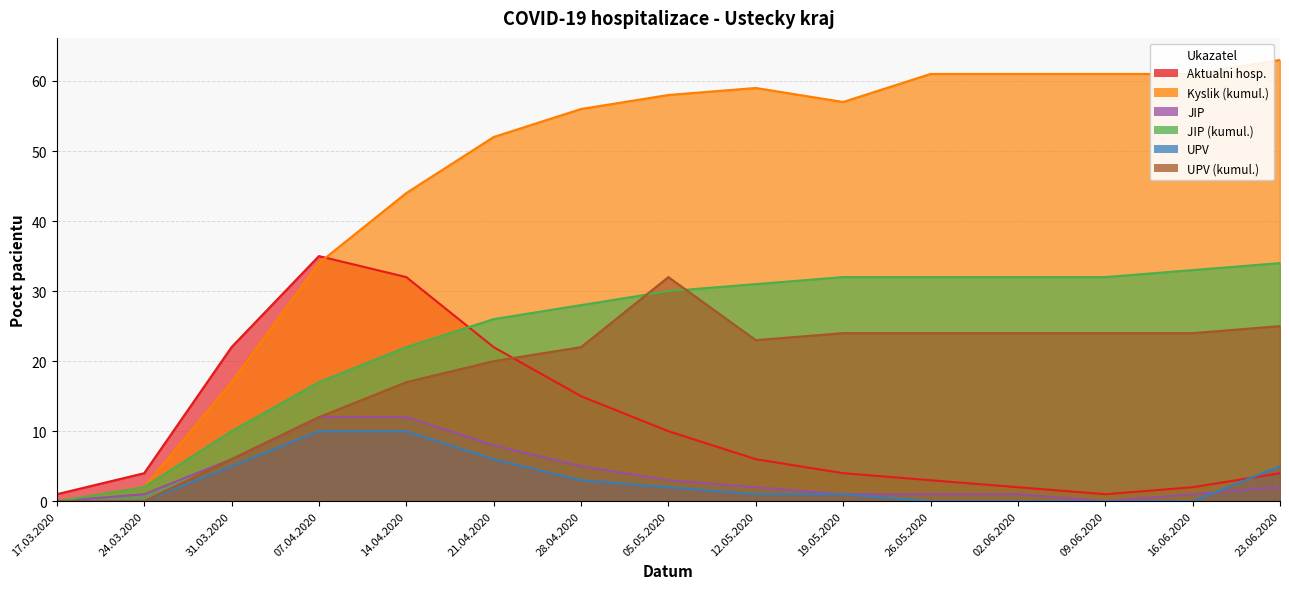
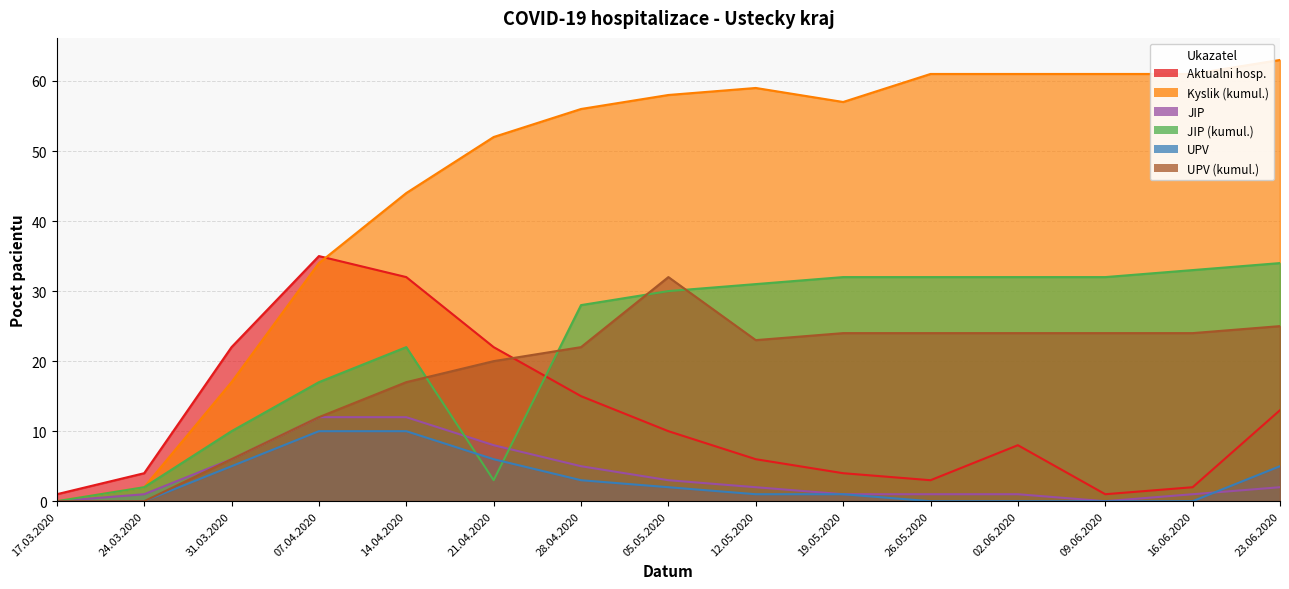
JIP (kumul.), 21.04.2020: 26 -> 3
Aktualni hosp., 02.06.2020: 2 -> 8
Aktualni hosp., 23.06.2020: 4 -> 13
